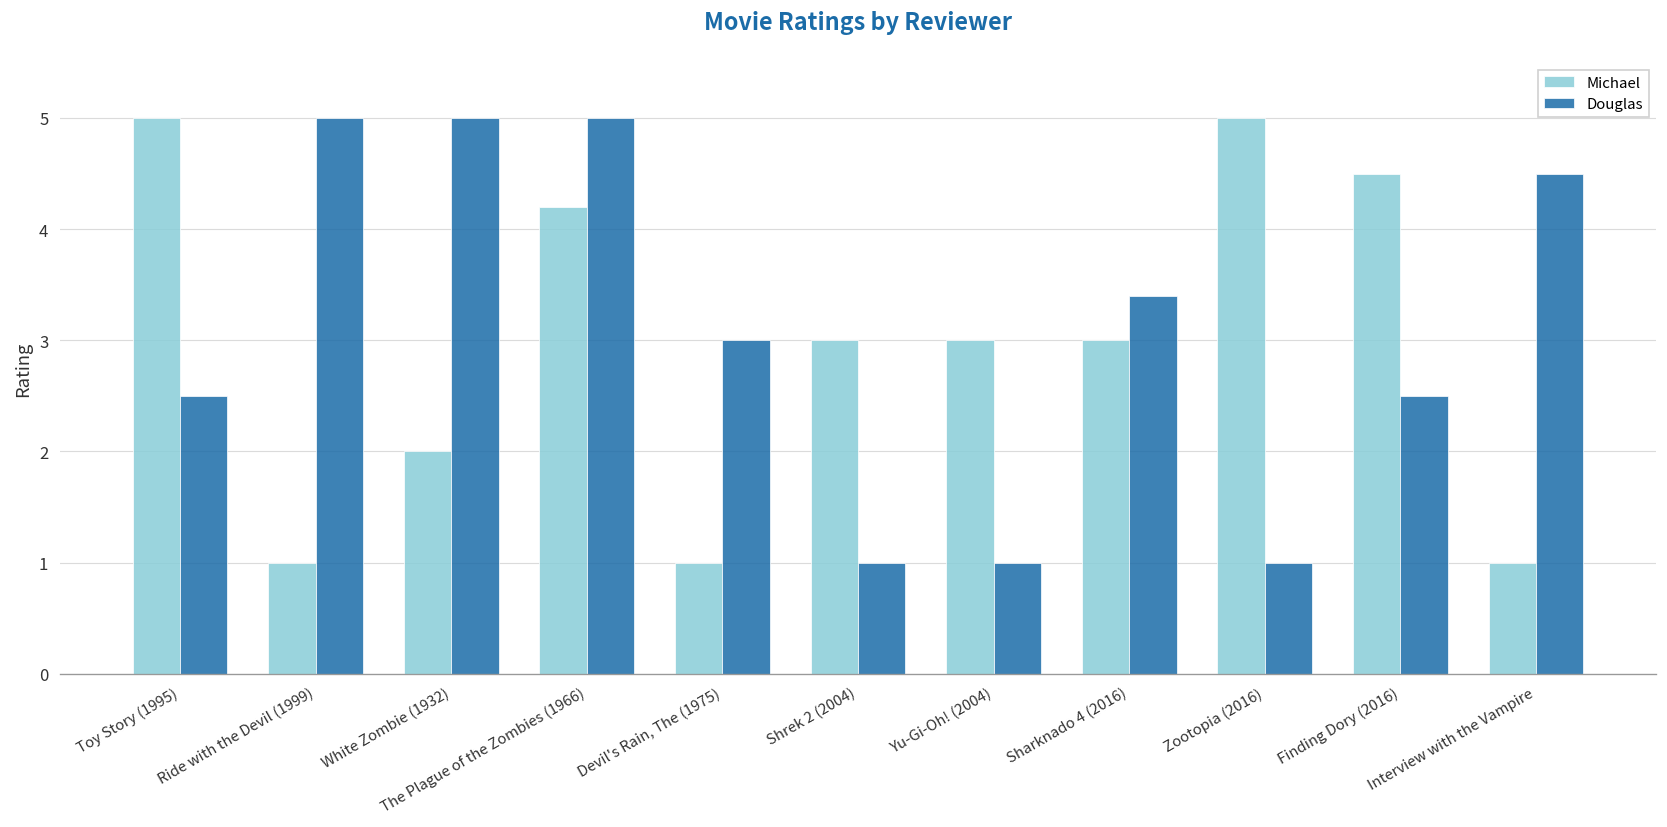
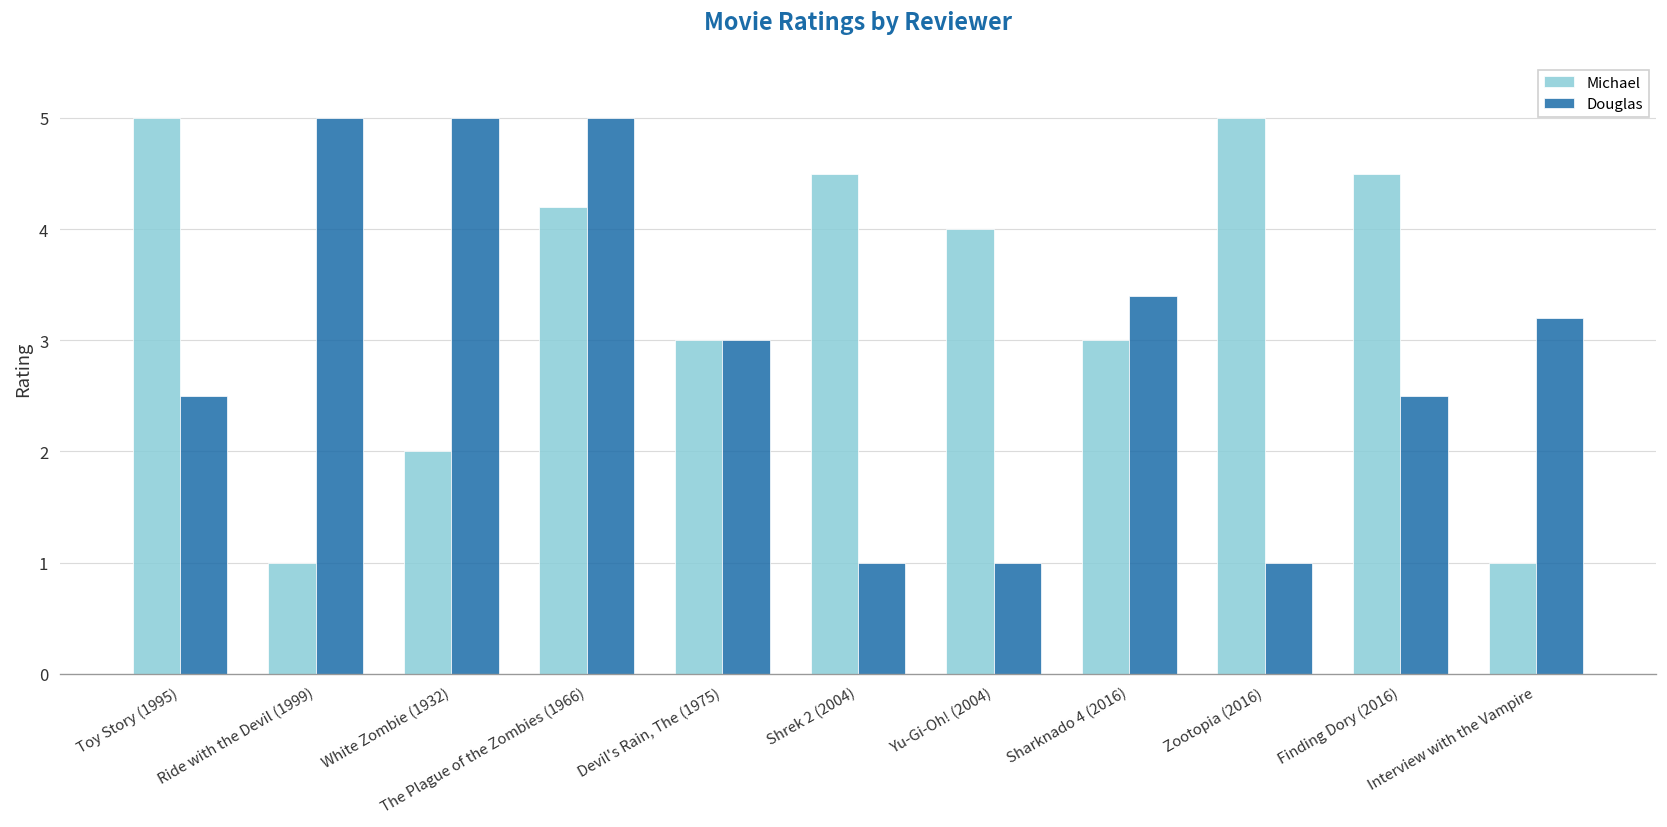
Michael, Devil's Rain, The (1975): 1 -> 3
Michael, Shrek 2 (2004): 3.0 -> 4.5
Michael, Yu-Gi-Oh! (2004): 3 -> 4
Douglas, Interview with the Vampire: 4.5 -> 3.2
